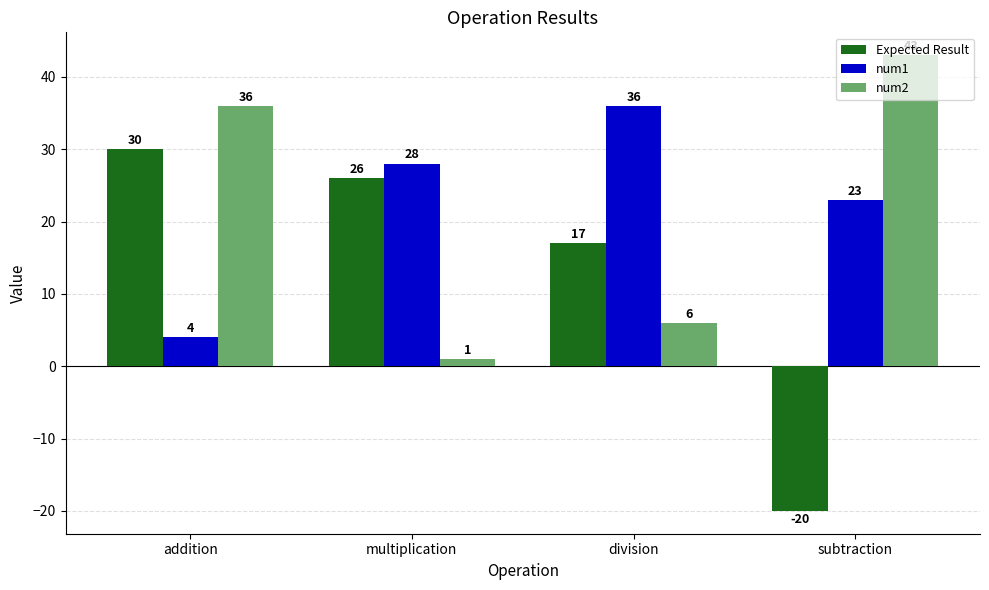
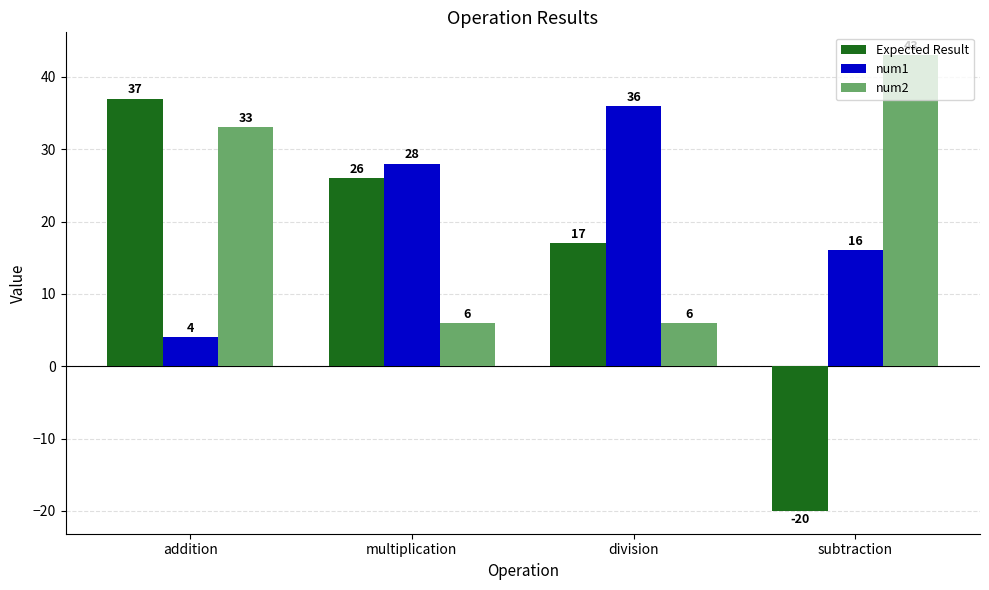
Expected Result, addition: 30 -> 37
num2, addition: 36 -> 33
num2, multiplication: 1 -> 6
num1, subtraction: 23 -> 16
